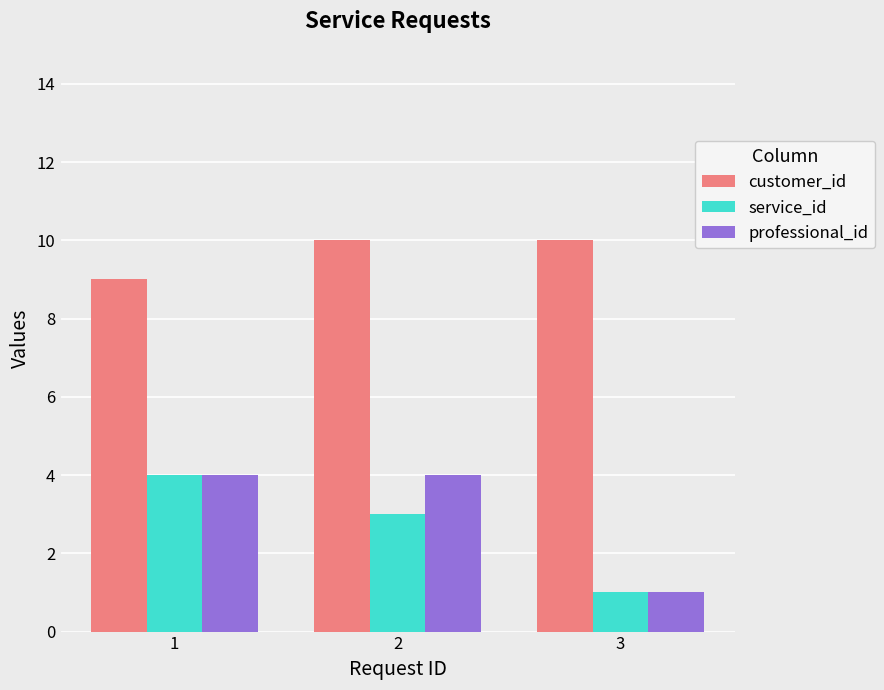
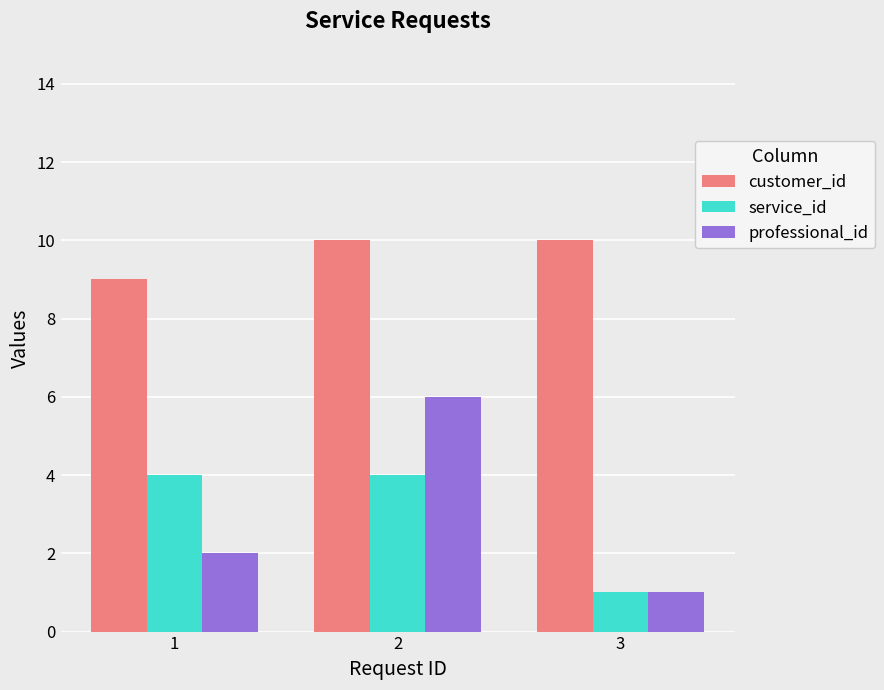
professional_id, 1: 4 -> 2
service_id, 2: 3 -> 4
professional_id, 2: 4 -> 6
